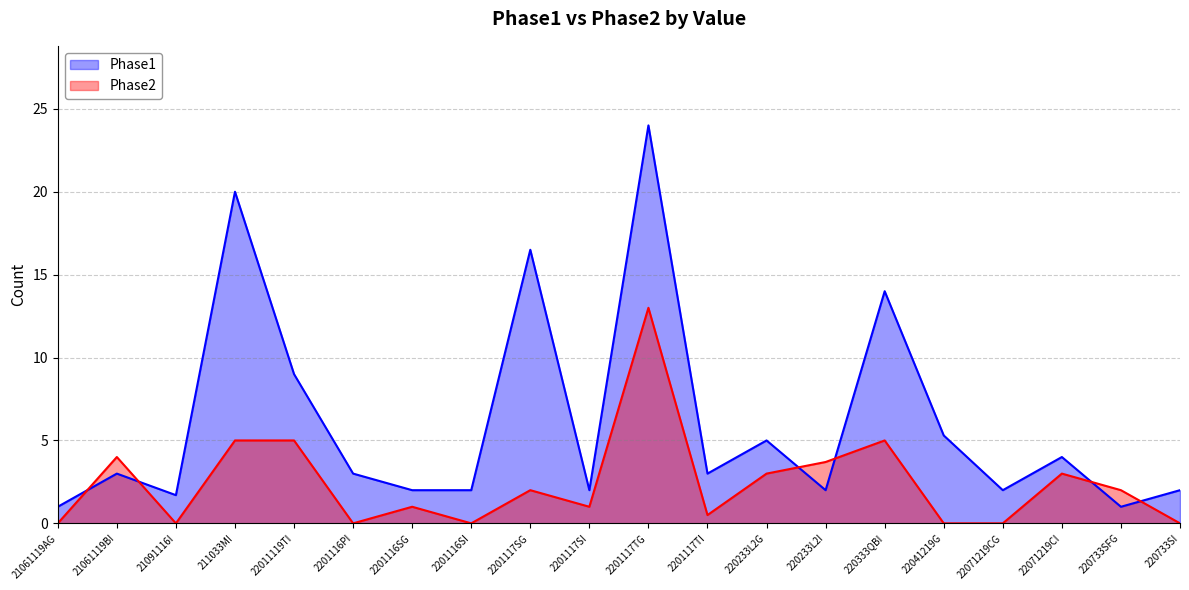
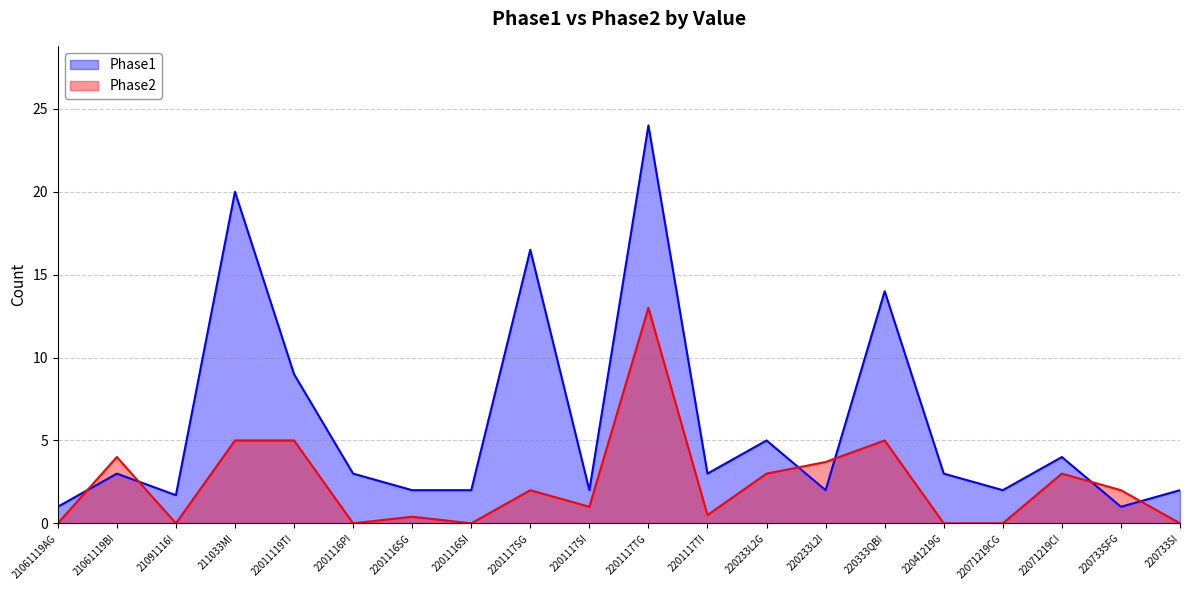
Phase2, 2201116SG: 1.0 -> 0.4
Phase1, 22041219G: 5.3 -> 3.0
